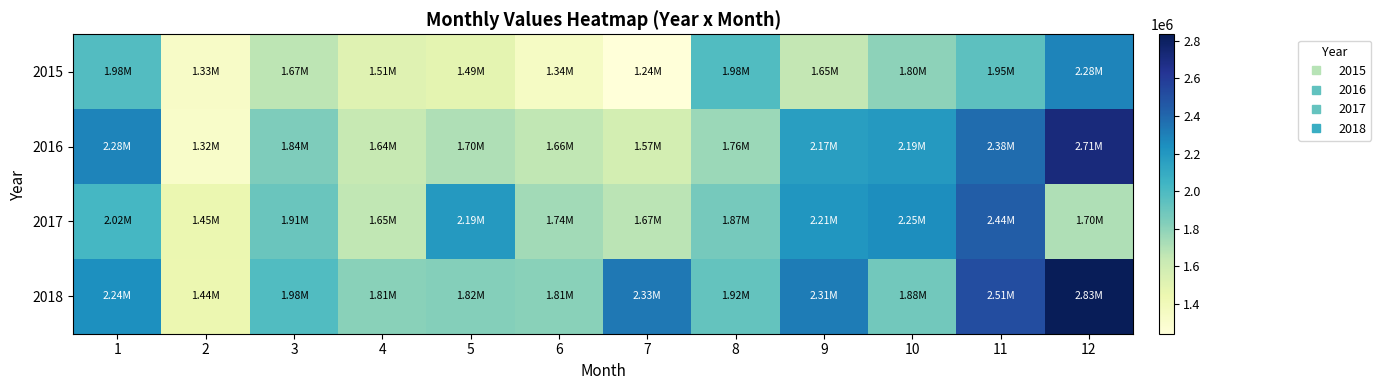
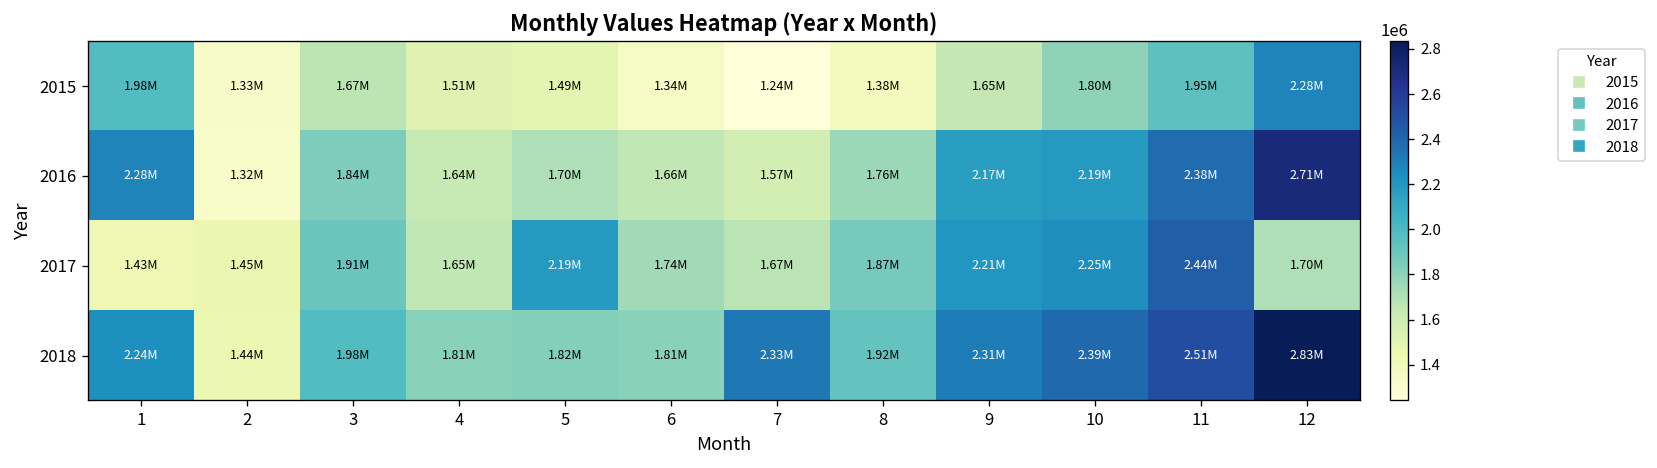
2015, 8: 1.98M -> 1.38M
2017, 1: 2.02M -> 1.43M
2018, 10: 1.88M -> 2.39M
